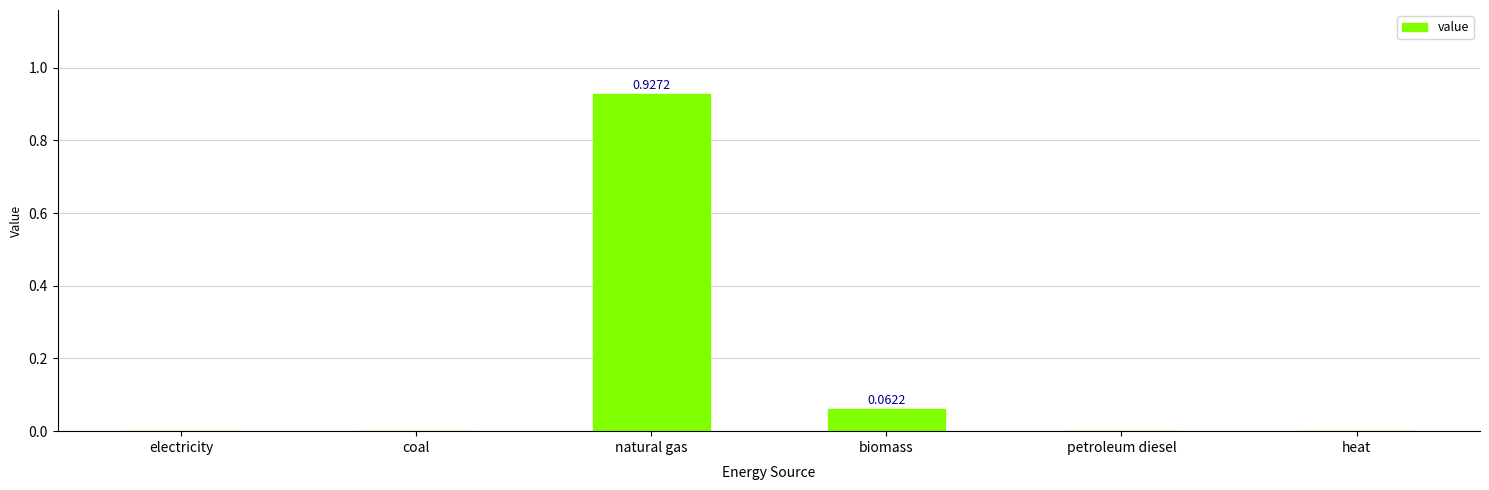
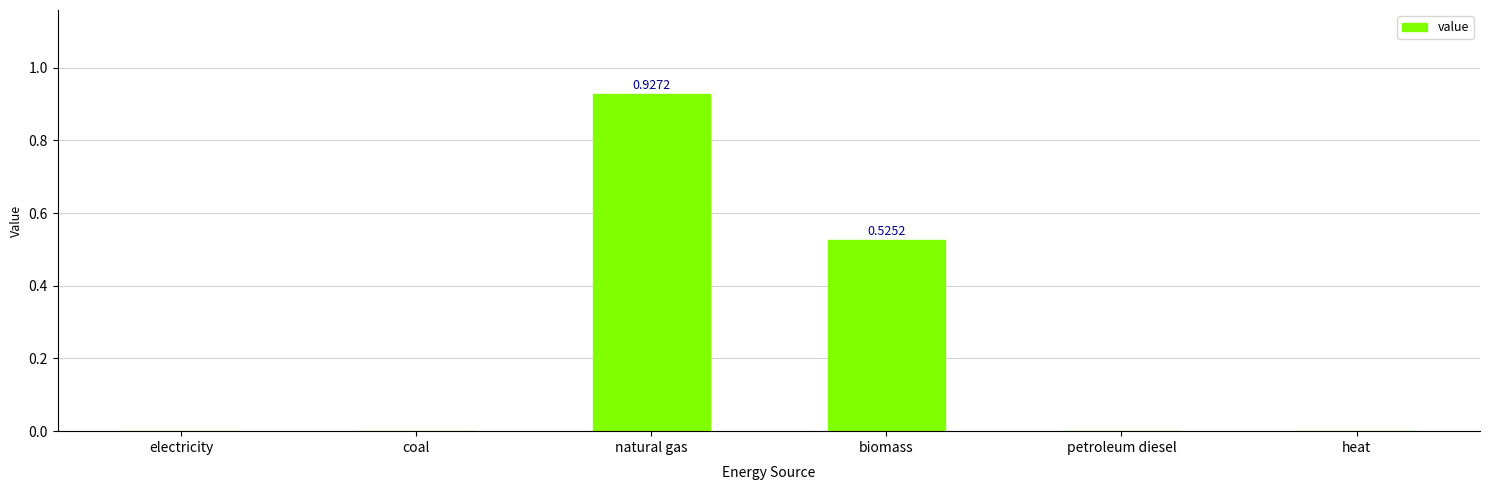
biomass: 0.0622 -> 0.5252
